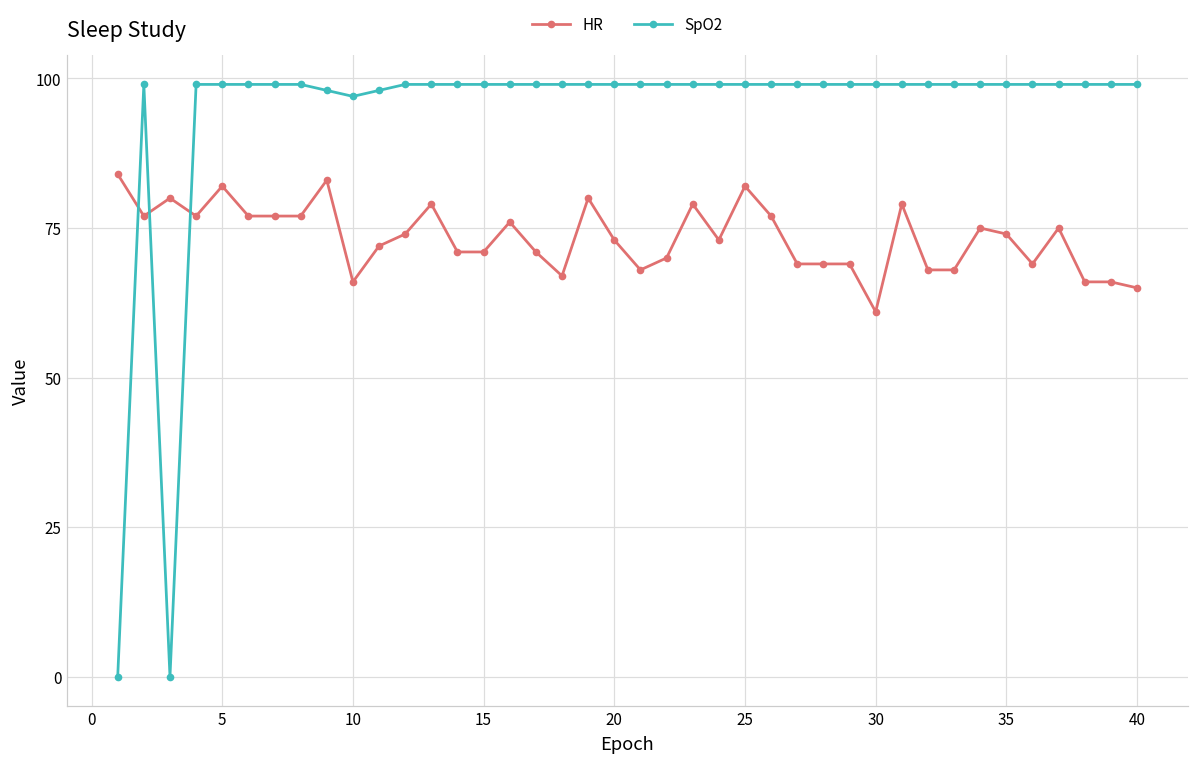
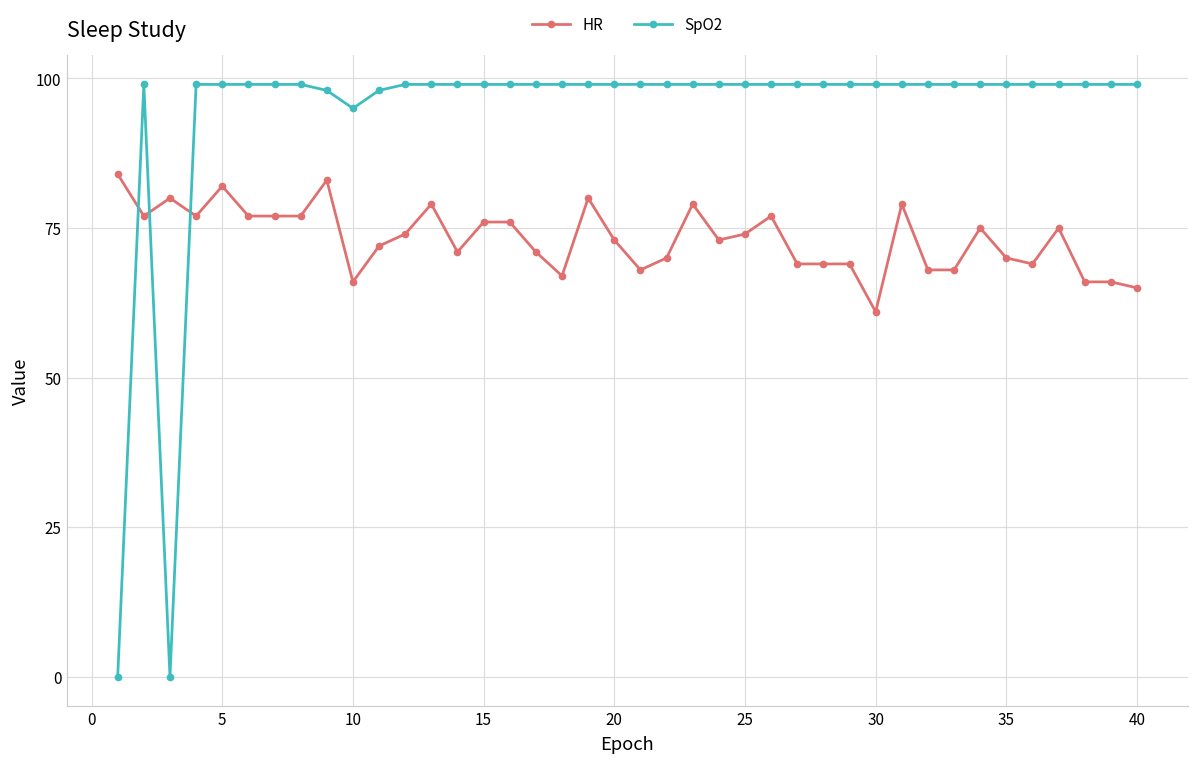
SpO2, 10: 97 -> 95
HR, 15: 71 -> 76
HR, 25: 82 -> 74
HR, 35: 74 -> 70
